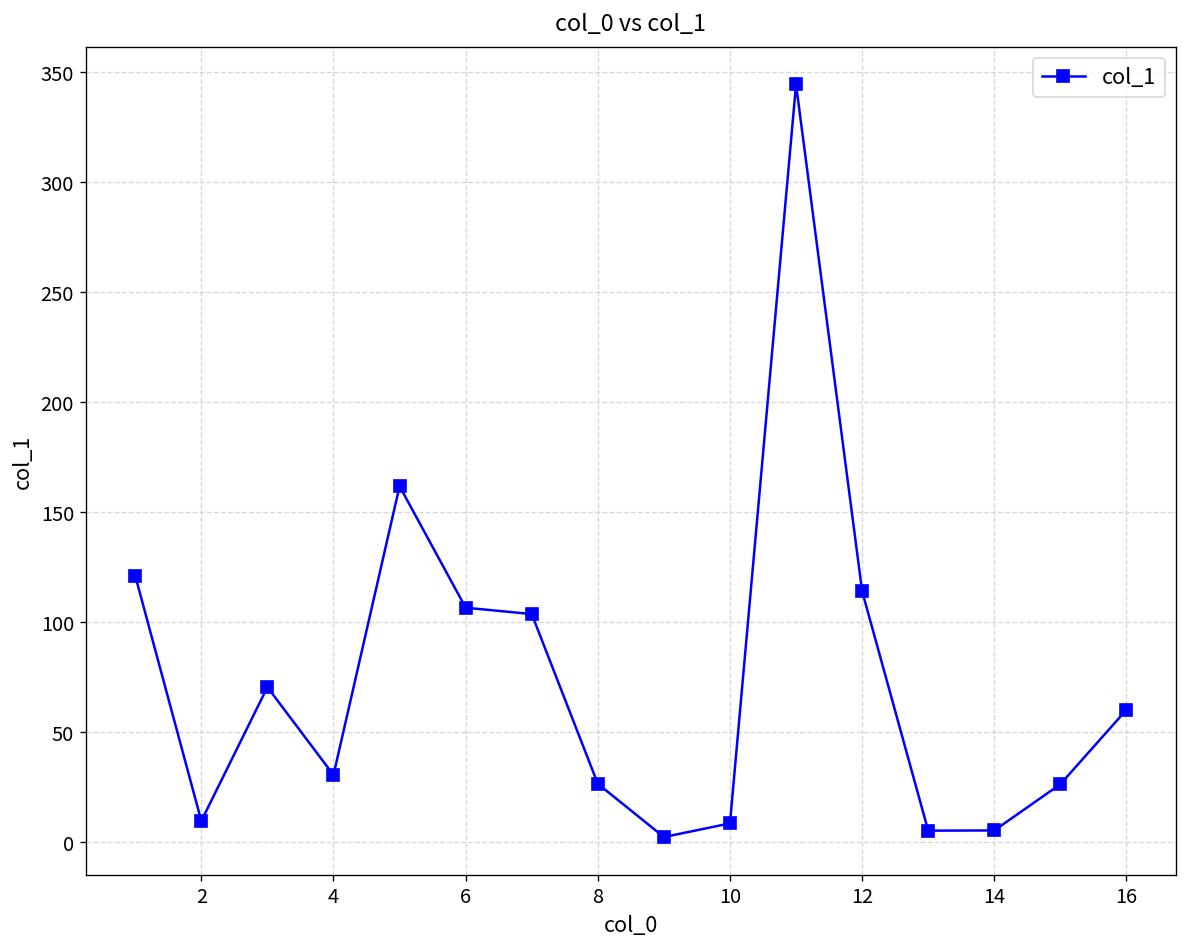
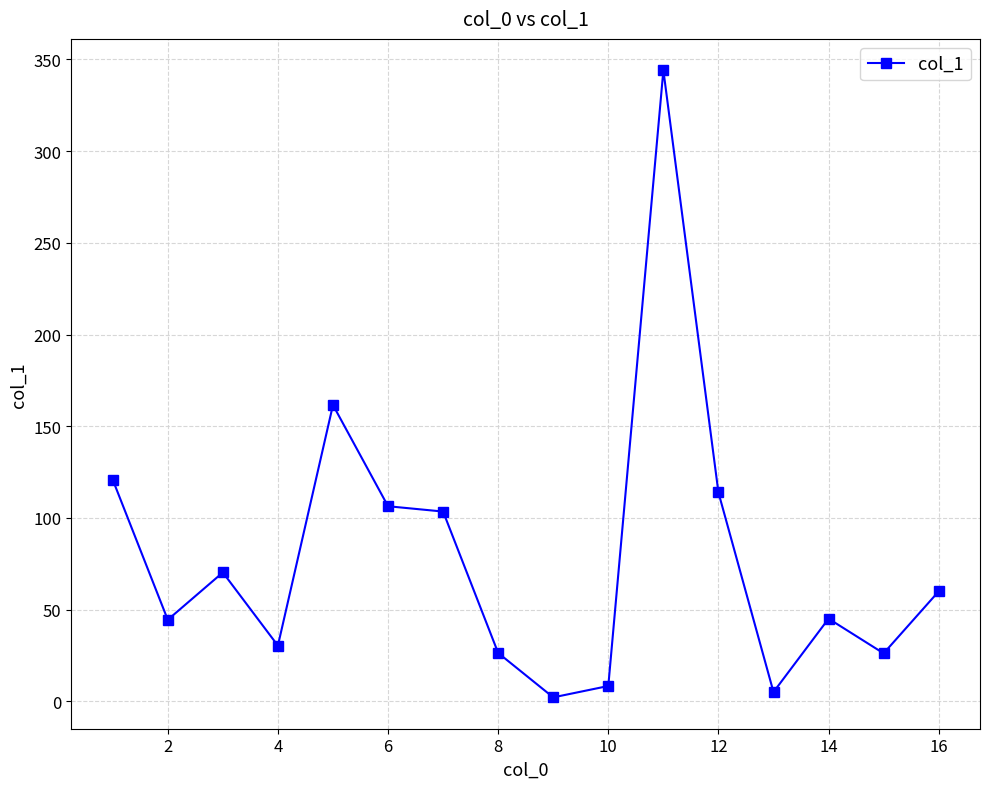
2: 10 -> 45
14: 5 -> 45
